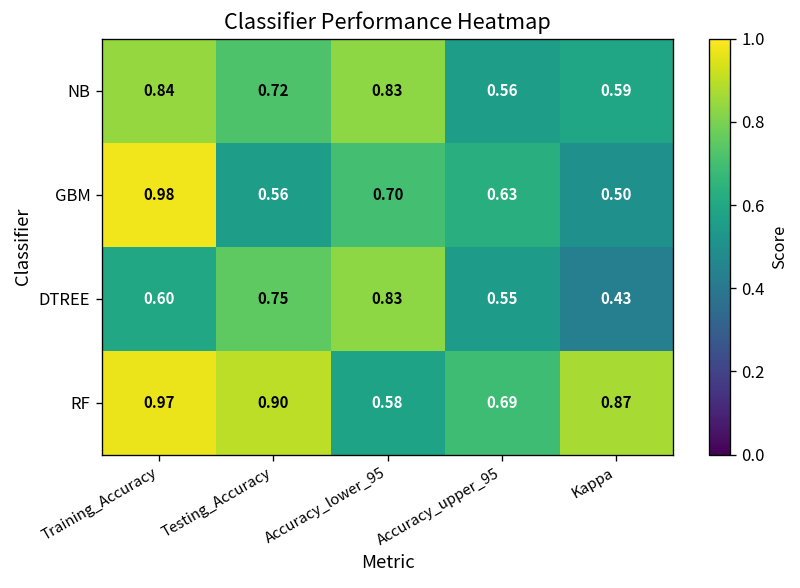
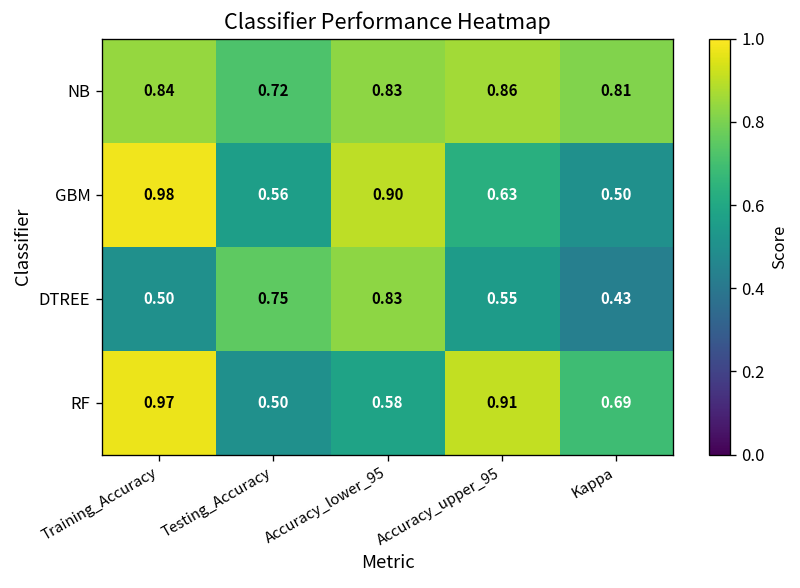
NB, Accuracy_upper_95: 0.56 -> 0.86
NB, Kappa: 0.59 -> 0.81
GBM, Accuracy_lower_95: 0.70 -> 0.90
DTREE, Training_Accuracy: 0.60 -> 0.50
RF, Testing_Accuracy: 0.90 -> 0.50
RF, Accuracy_upper_95: 0.69 -> 0.91
RF, Kappa: 0.87 -> 0.69
